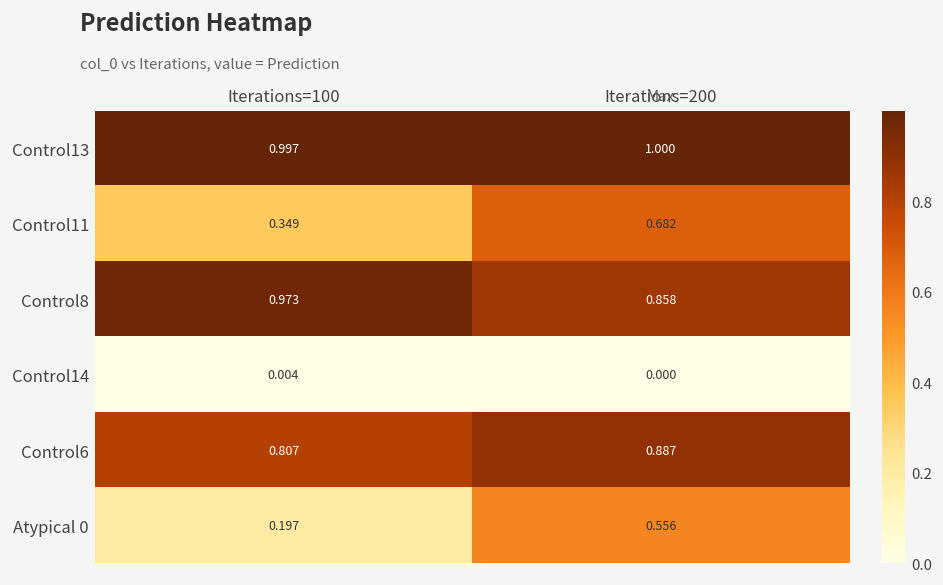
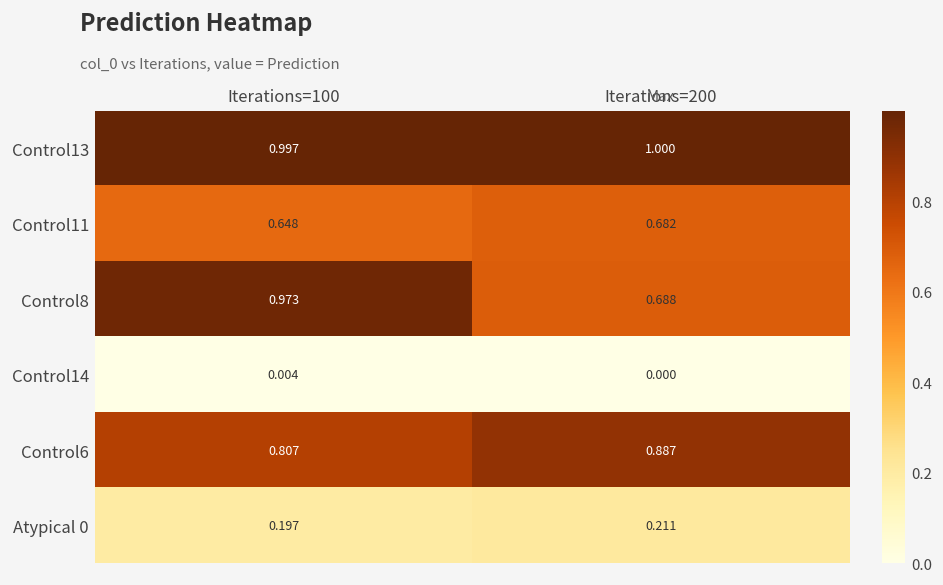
Control11, Iterations=100: 0.349 -> 0.648
Control8, Iterations=200: 0.858 -> 0.688
Atypical 0, Iterations=200: 0.556 -> 0.211
